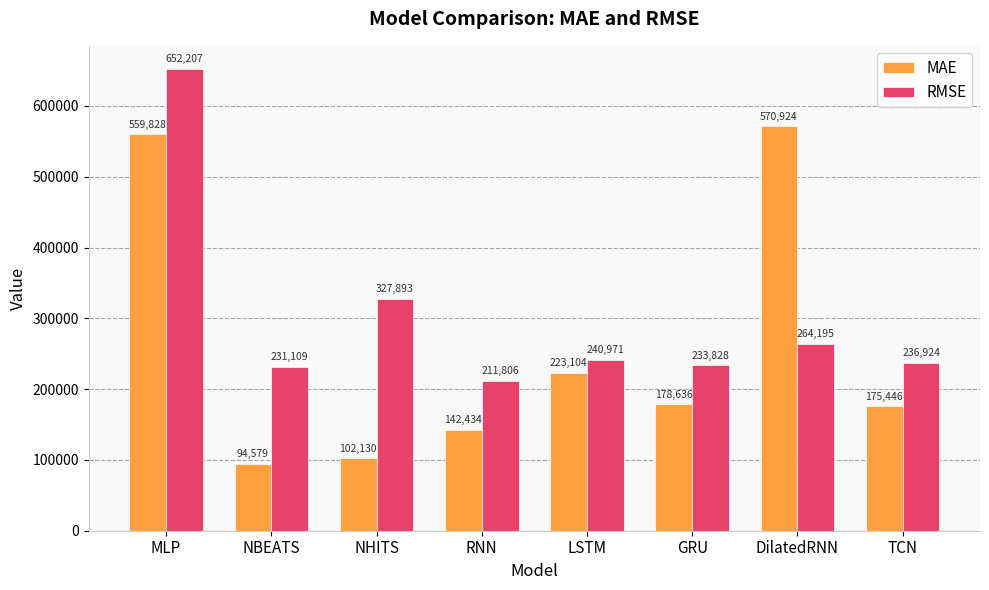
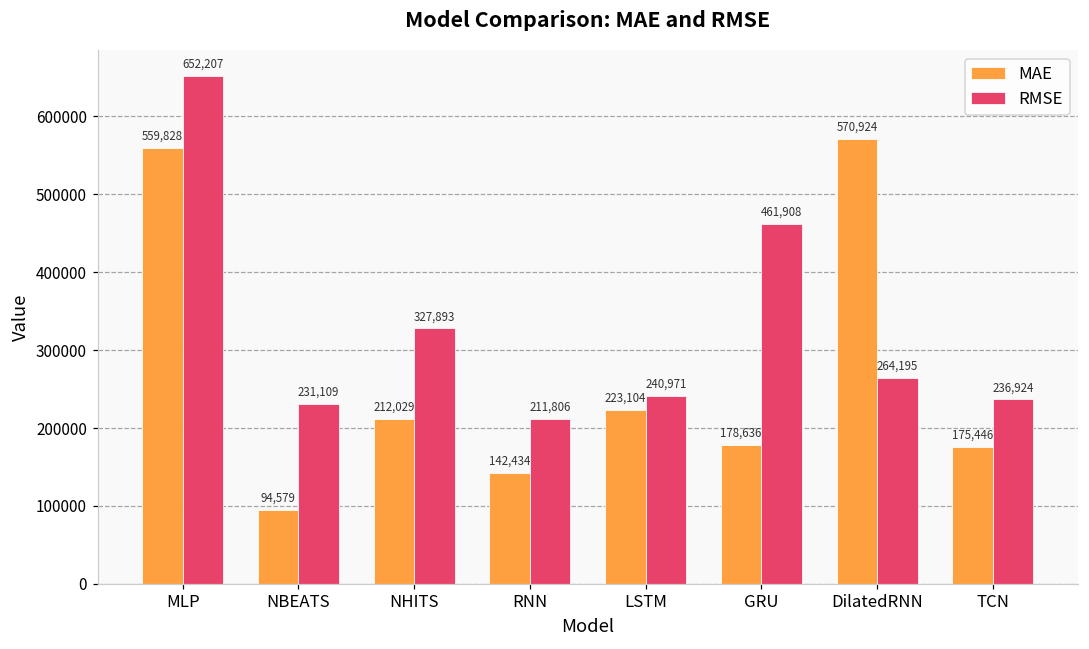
MAE, NHITS: 102,130 -> 212,029
RMSE, GRU: 233,828 -> 461,908
